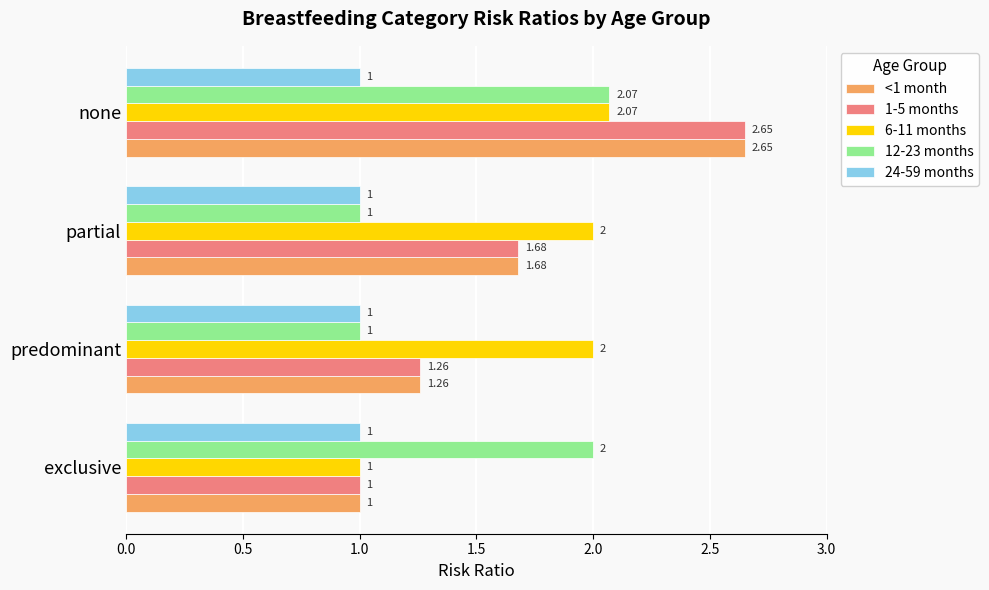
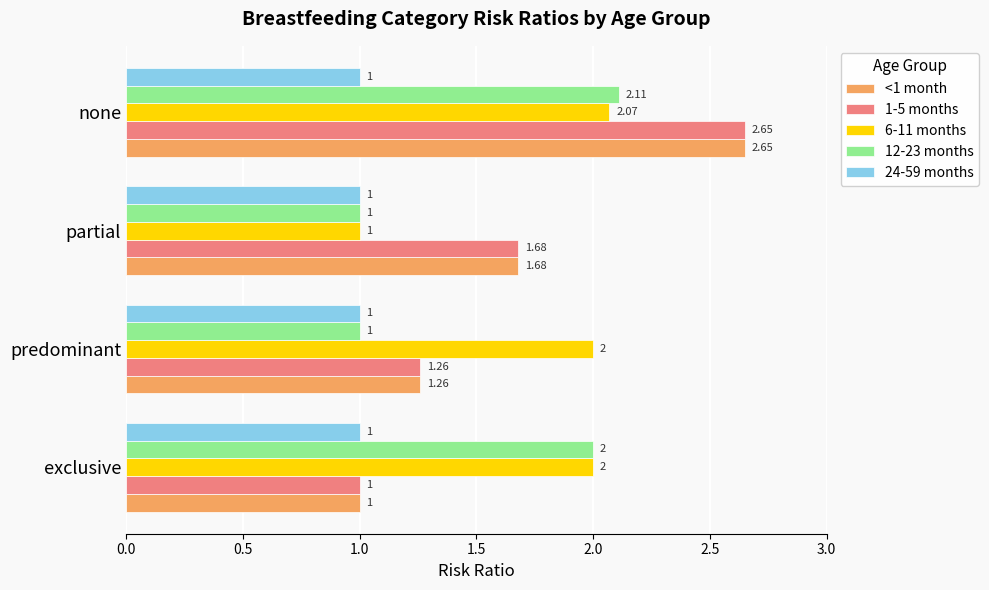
12-23 months, none: 2.07 -> 2.11
6-11 months, partial: 2 -> 1
6-11 months, exclusive: 1 -> 2
